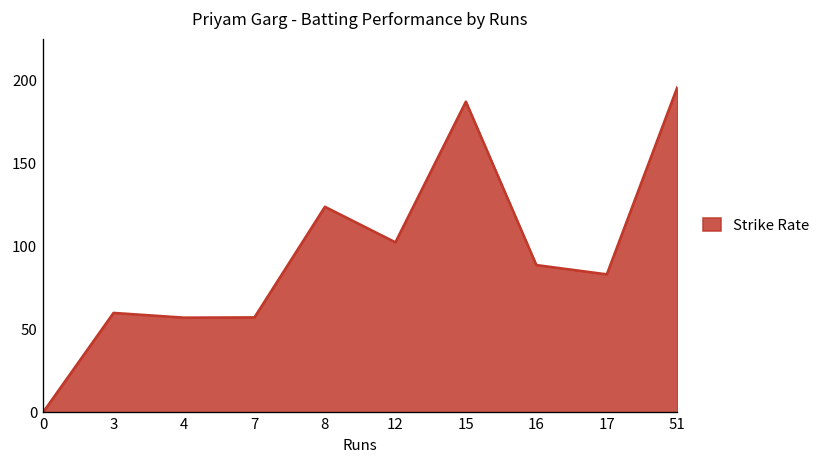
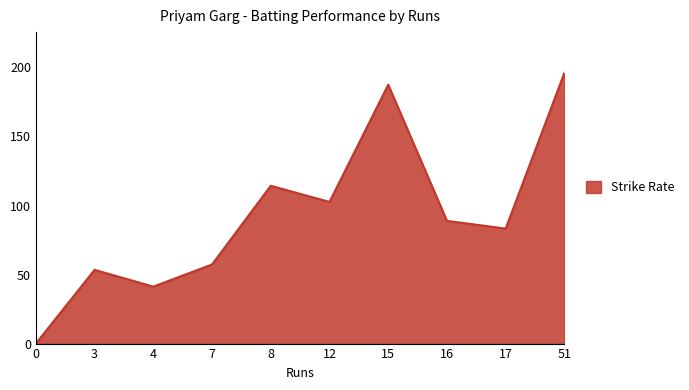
3: 60 -> 53
4: 57 -> 41
8: 124 -> 114
